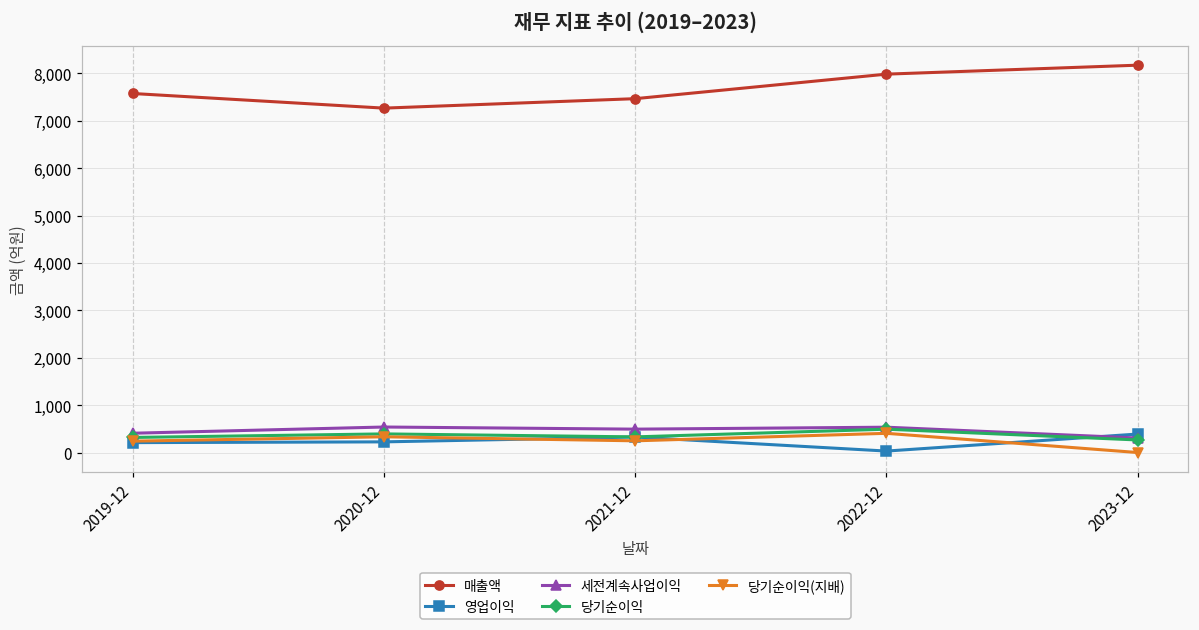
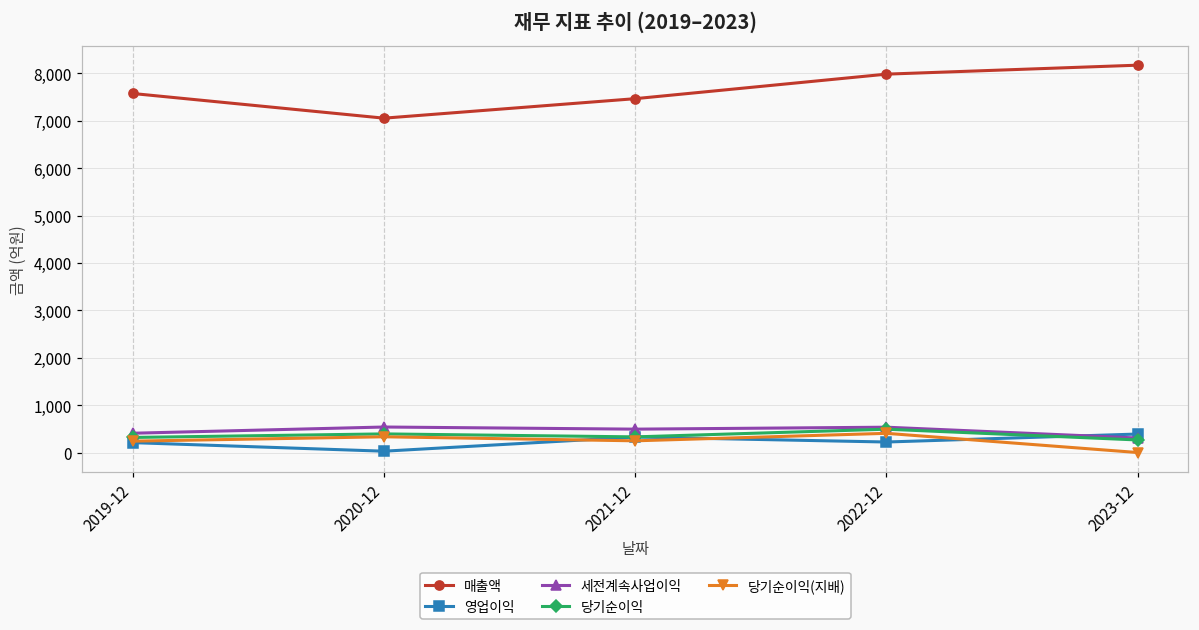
매출액, 2020-12: 7,300 -> 7,100
영업이익, 2020-12: 200 -> 0
영업이익, 2022-12: 0 -> 200
